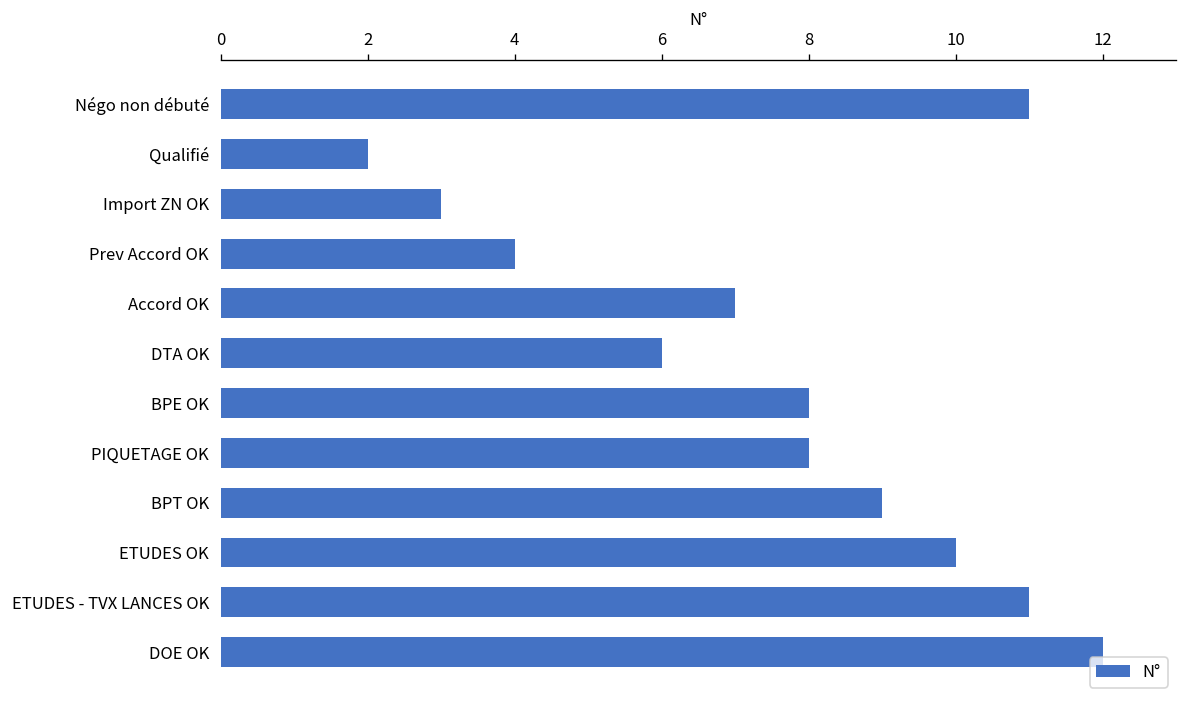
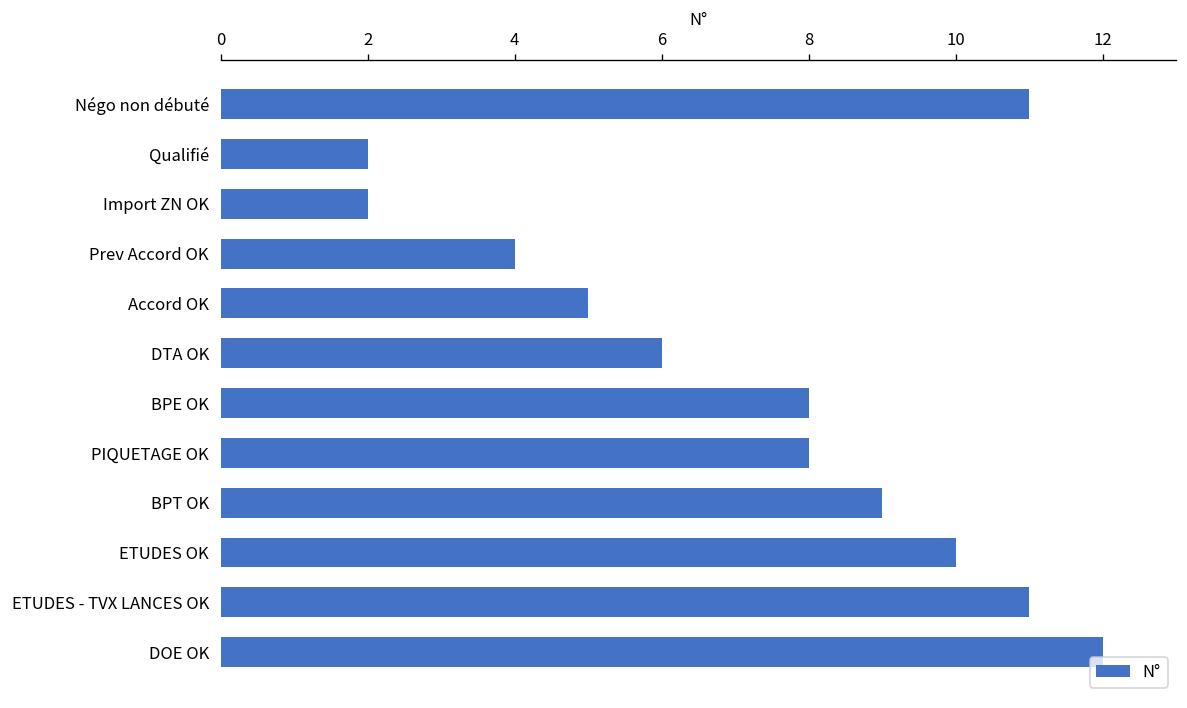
Import ZN OK: 3 -> 2
Accord OK: 7 -> 5
